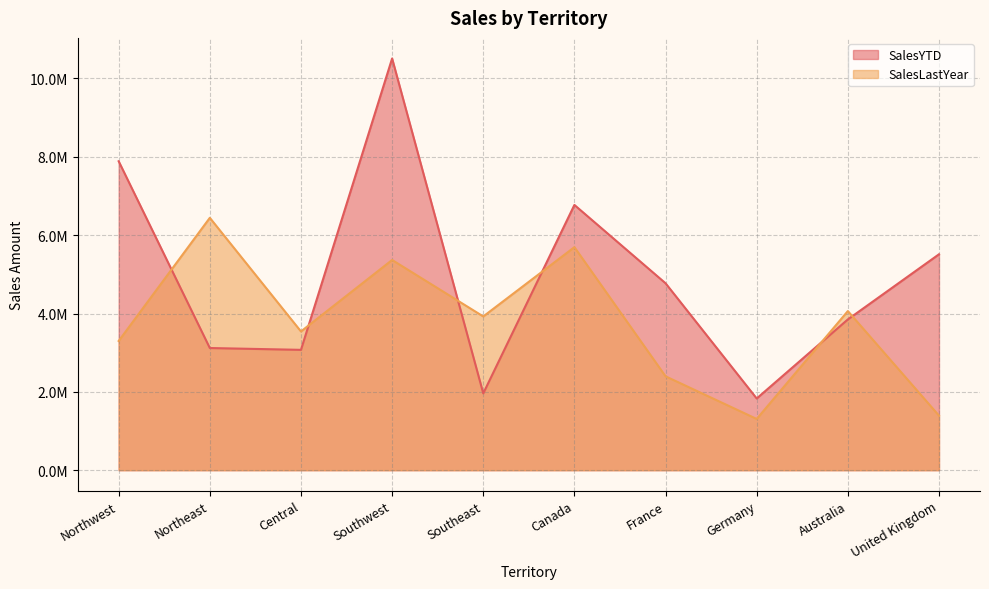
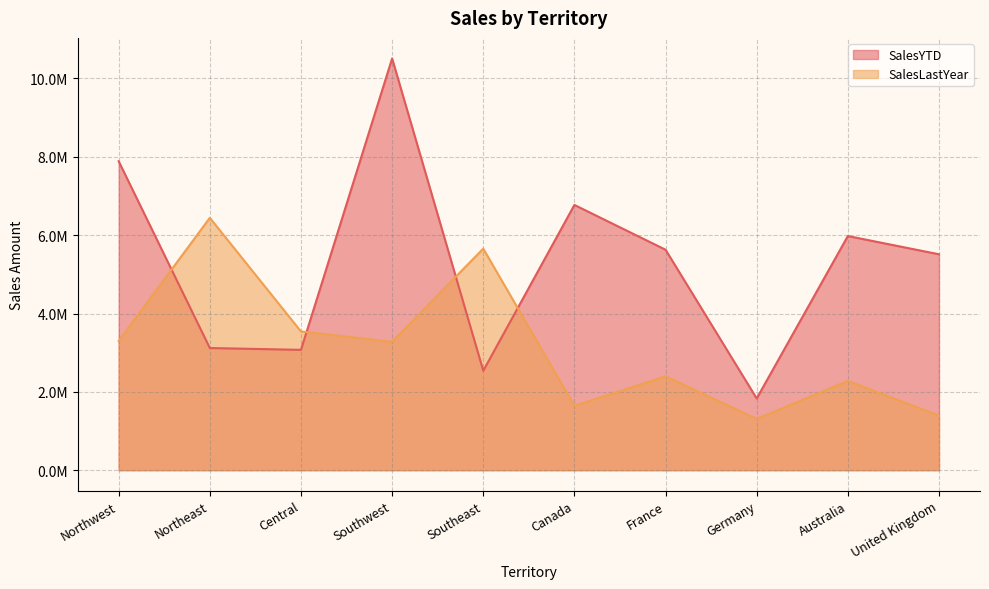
SalesLastYear, Southwest: 5400000 -> 3300000
SalesYTD, Southeast: 2000000 -> 2500000
SalesLastYear, Southeast: 3900000 -> 5700000
SalesLastYear, Canada: 5700000 -> 1600000
SalesYTD, France: 4800000 -> 5600000
SalesYTD, Australia: 3800000 -> 6000000
SalesLastYear, Australia: 4100000 -> 2300000
